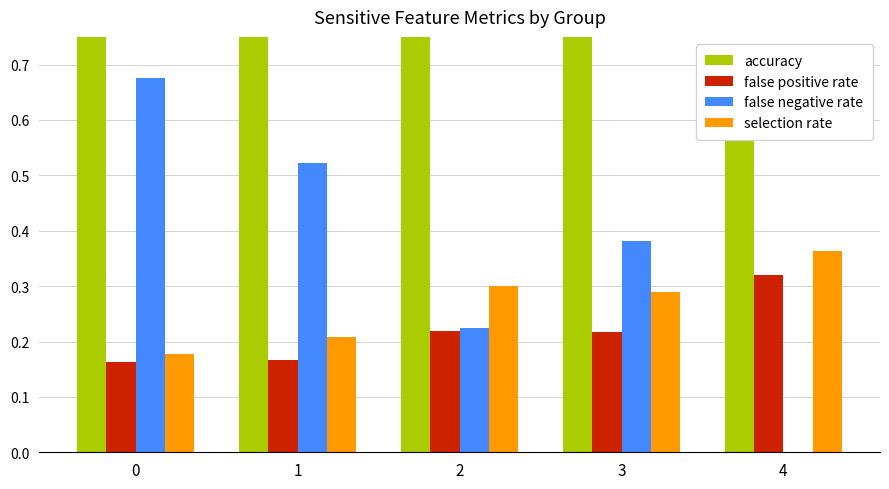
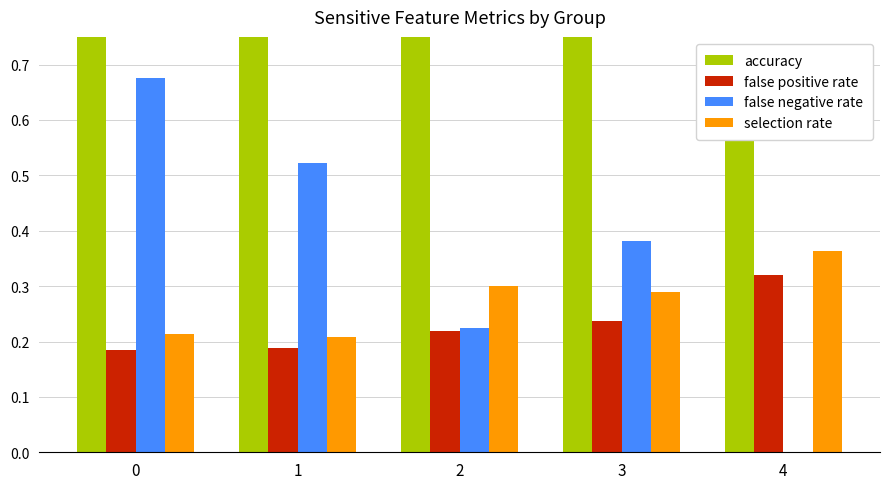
false positive rate, 0: 0.16 -> 0.18
selection rate, 0: 0.18 -> 0.21
false positive rate, 1: 0.17 -> 0.19
false positive rate, 3: 0.22 -> 0.24
